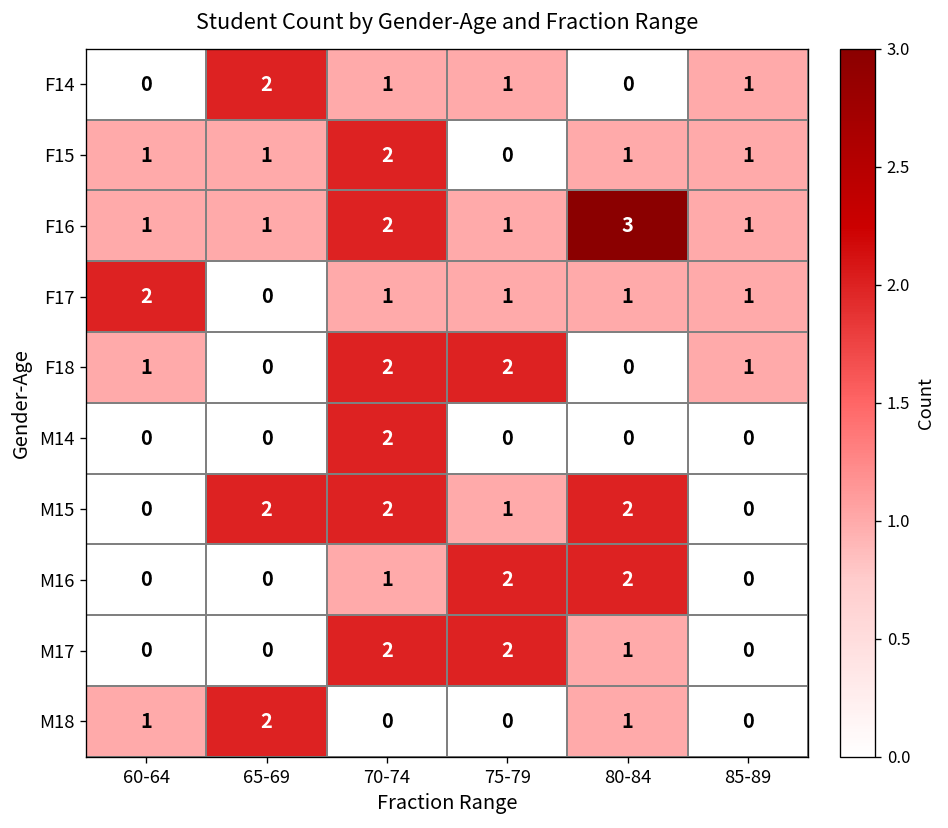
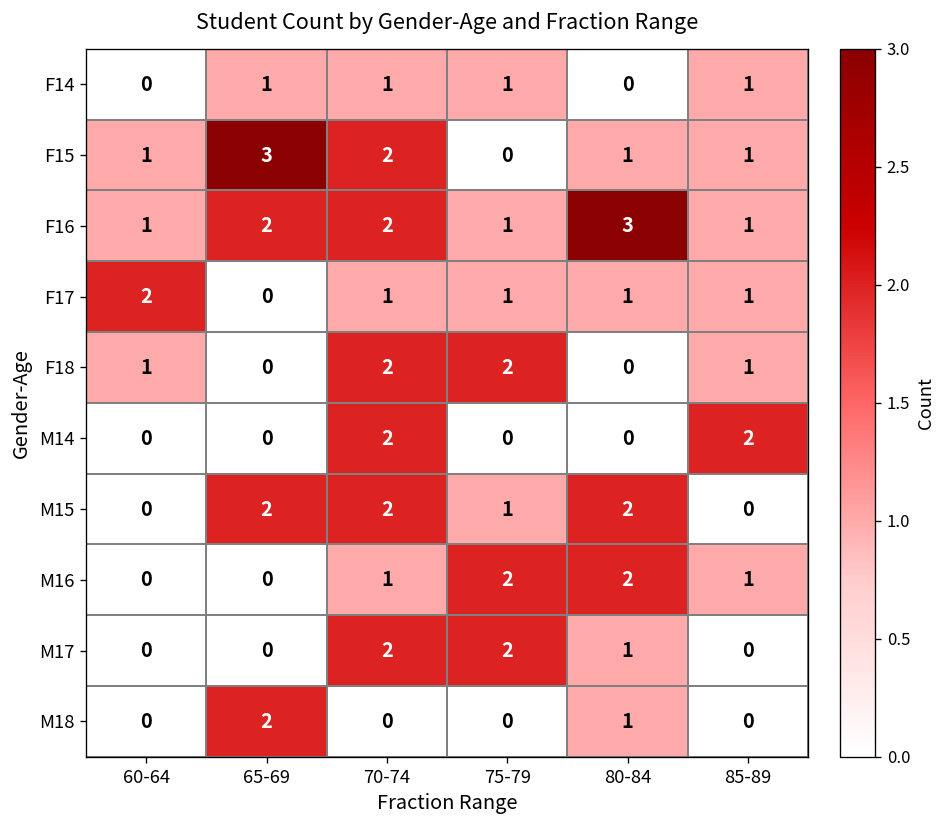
F14, 65-69: 2 -> 1
F15, 65-69: 1 -> 3
F16, 65-69: 1 -> 2
M14, 85-89: 0 -> 2
M16, 85-89: 0 -> 1
M18, 60-64: 1 -> 0
